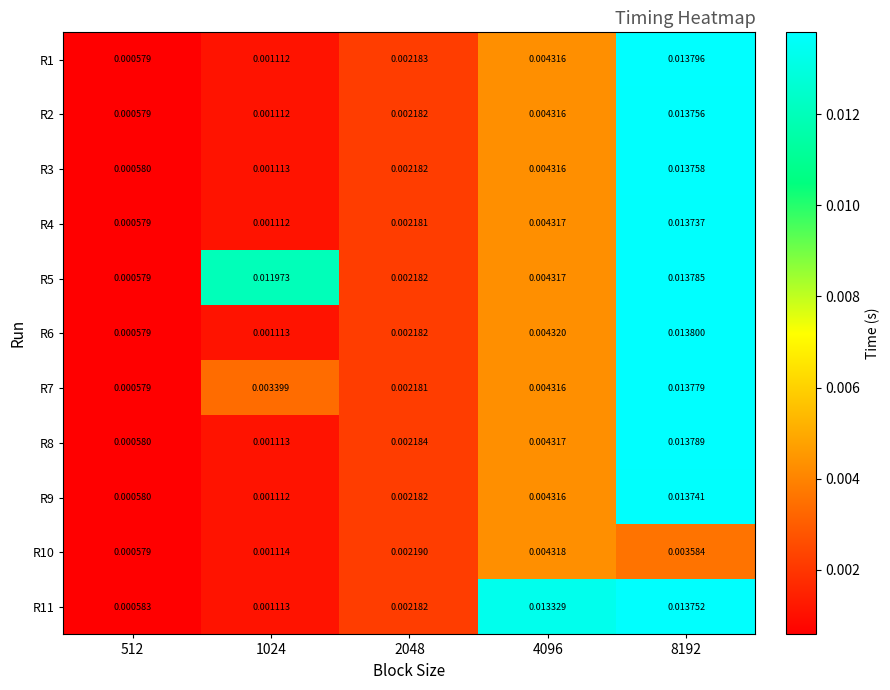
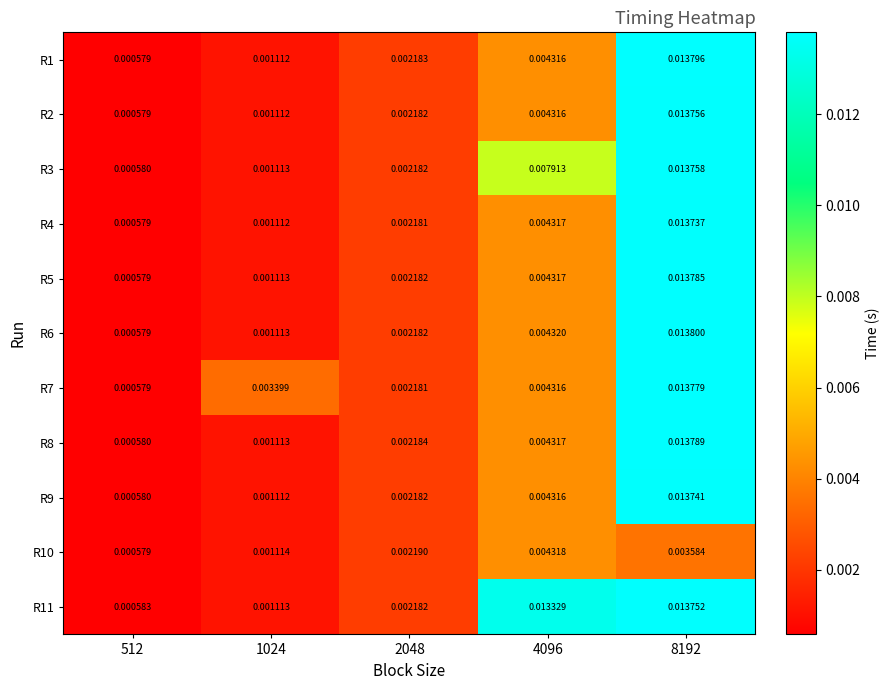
R3, 4096: 0.004316 -> 0.007913
R5, 1024: 0.011973 -> 0.001113
